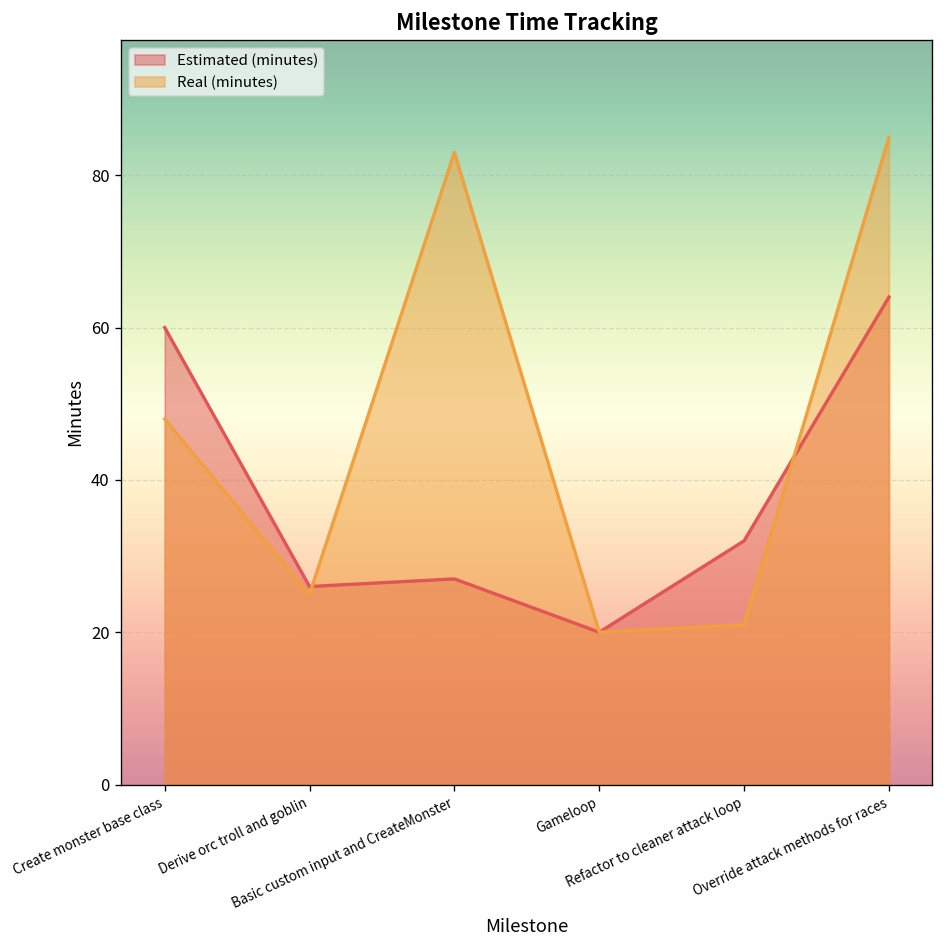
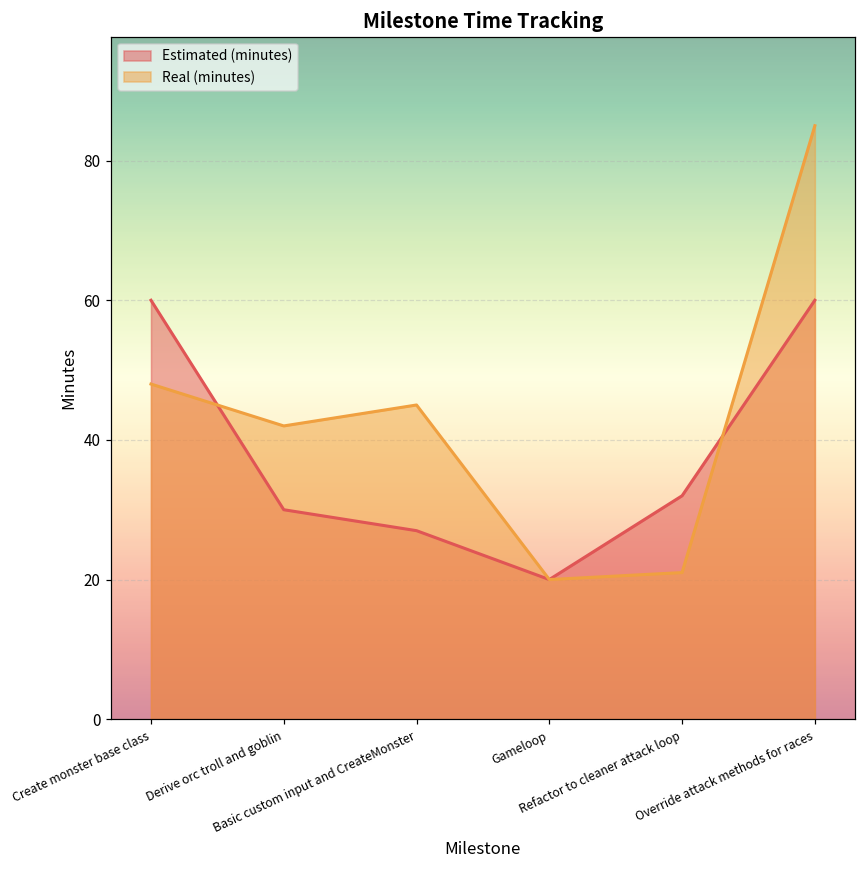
Estimated (minutes), Derive orc troll and goblin: 26 -> 30
Real (minutes), Derive orc troll and goblin: 25 -> 42
Real (minutes), Basic custom input and CreateMonster: 83 -> 45
Estimated (minutes), Override attack methods for races: 64 -> 60
